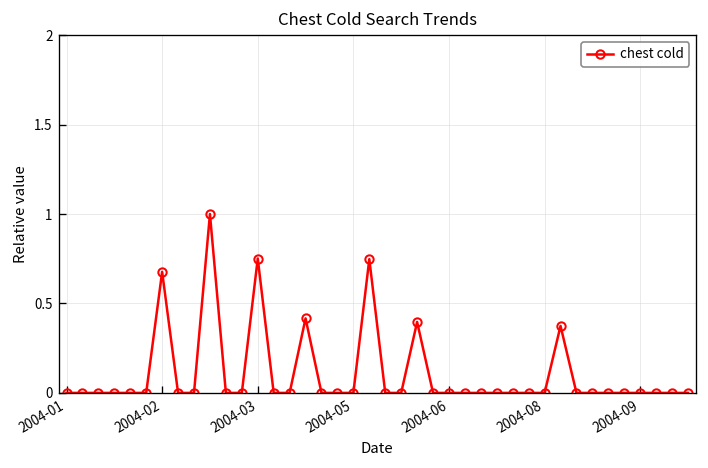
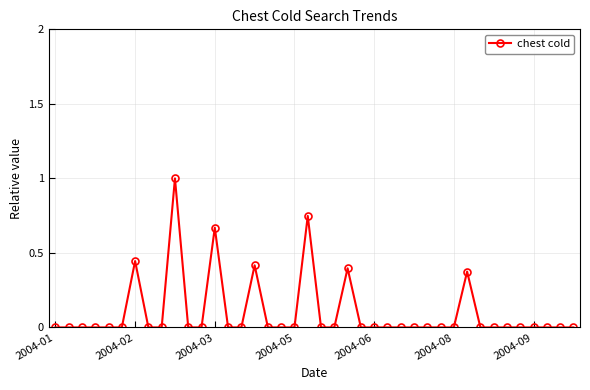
2004-02: 0.68 -> 0.45
2004-03: 0.75 -> 0.67
